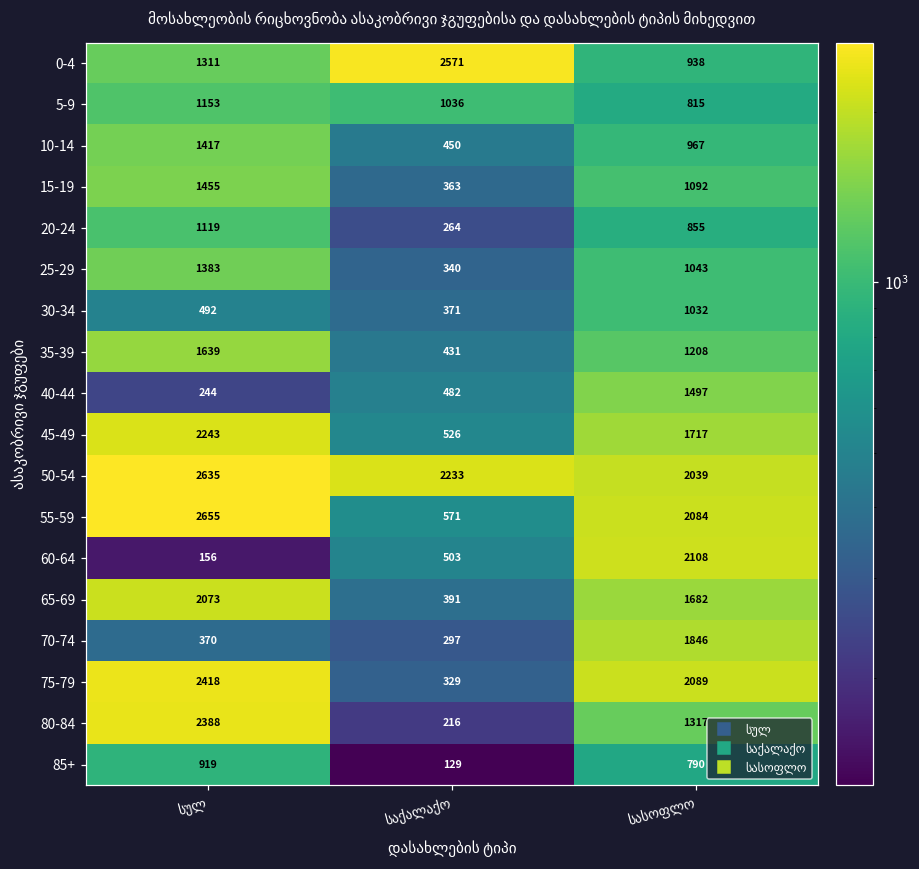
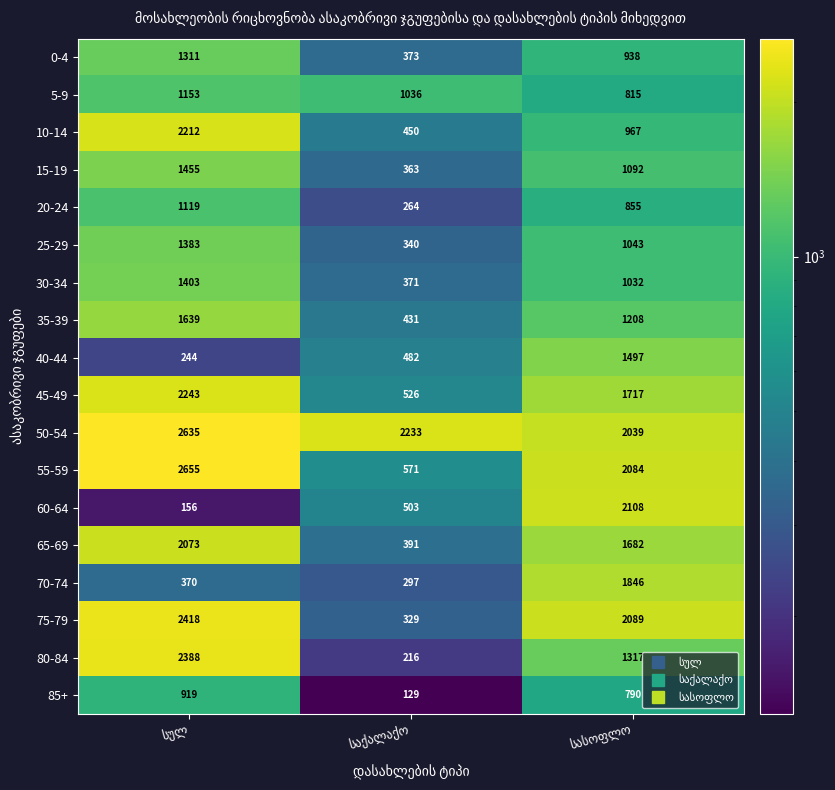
0-4, საქალაქო: 2571 -> 373
10-14, სულ: 1417 -> 2212
30-34, სულ: 492 -> 1403
